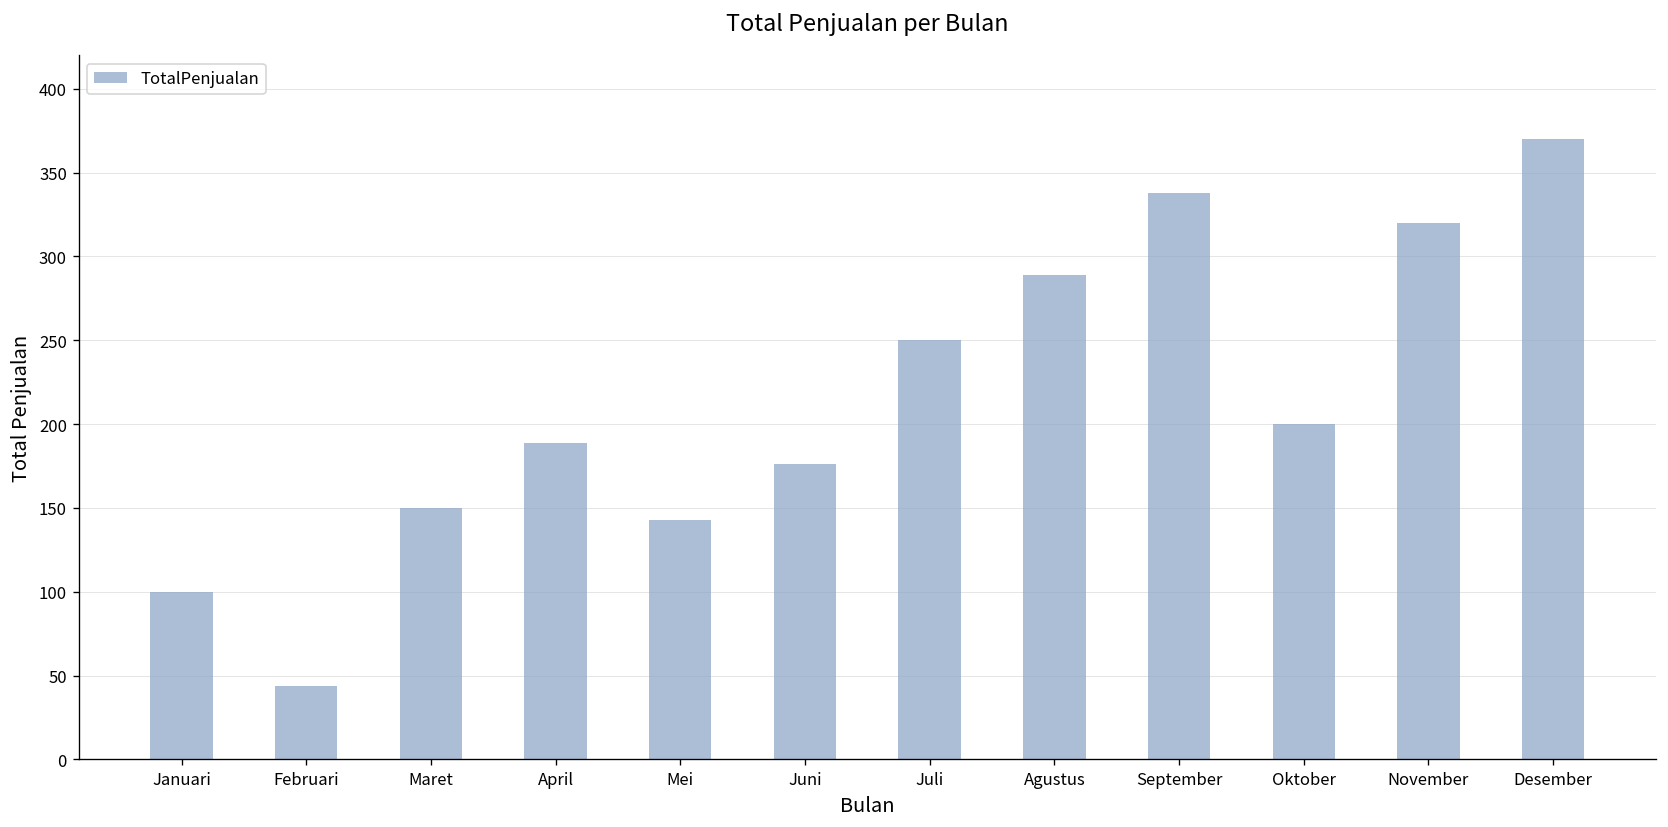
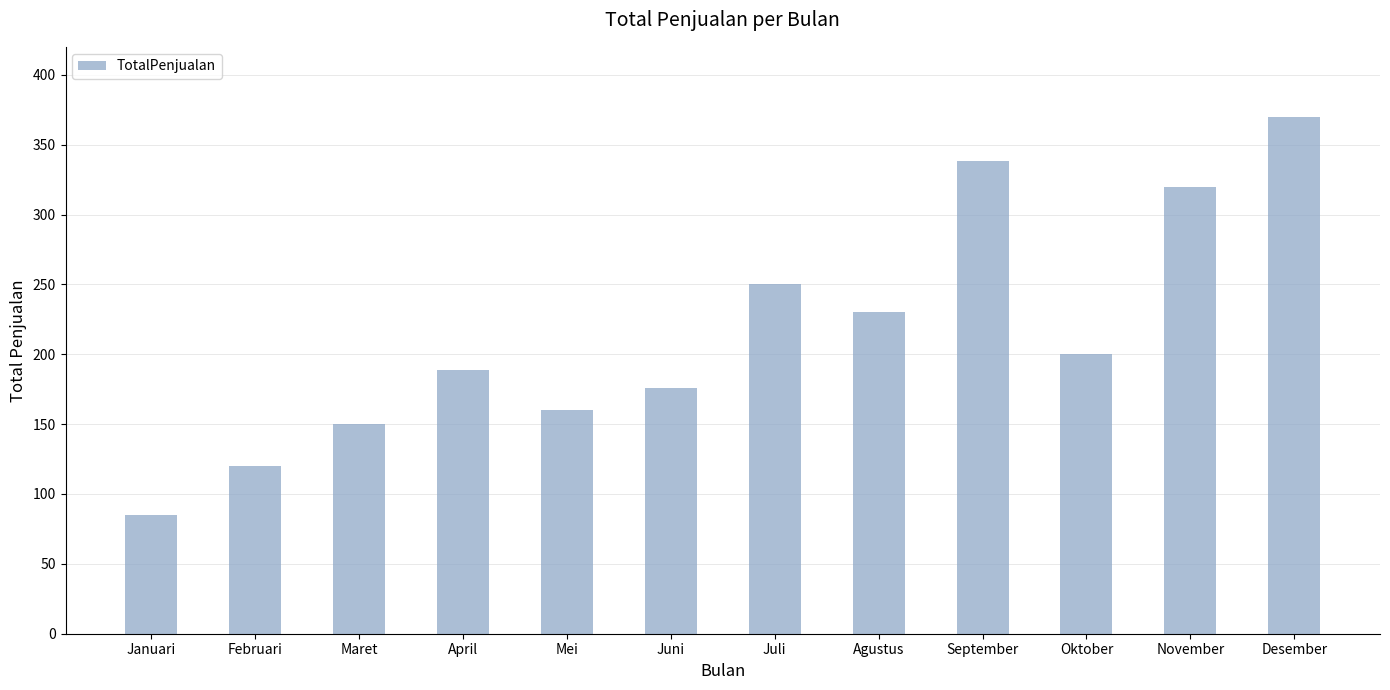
Januari: 100 -> 85
Februari: 44 -> 120
Mei: 143 -> 160
Agustus: 289 -> 230
